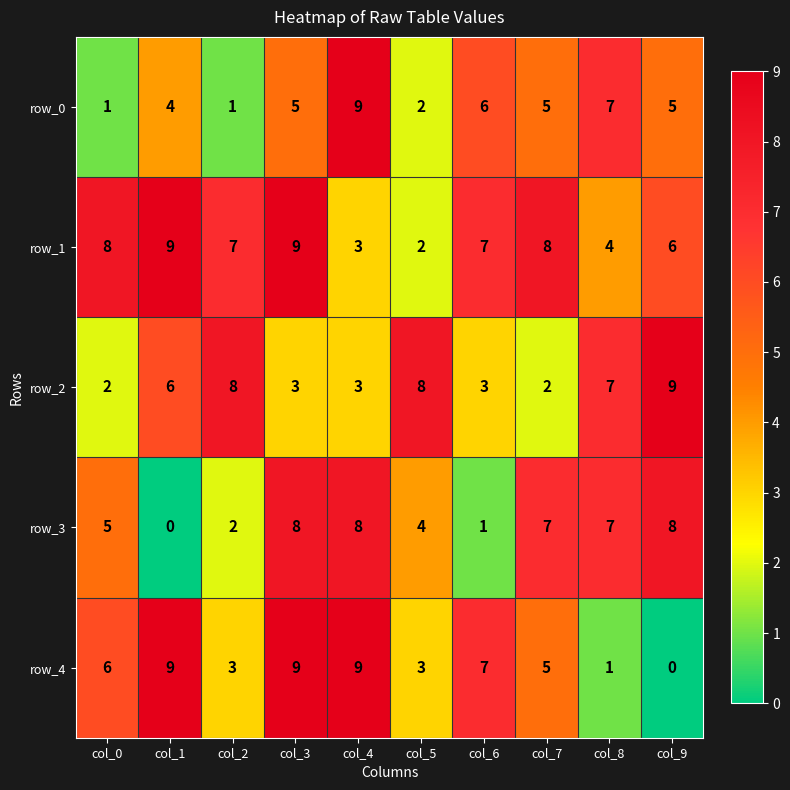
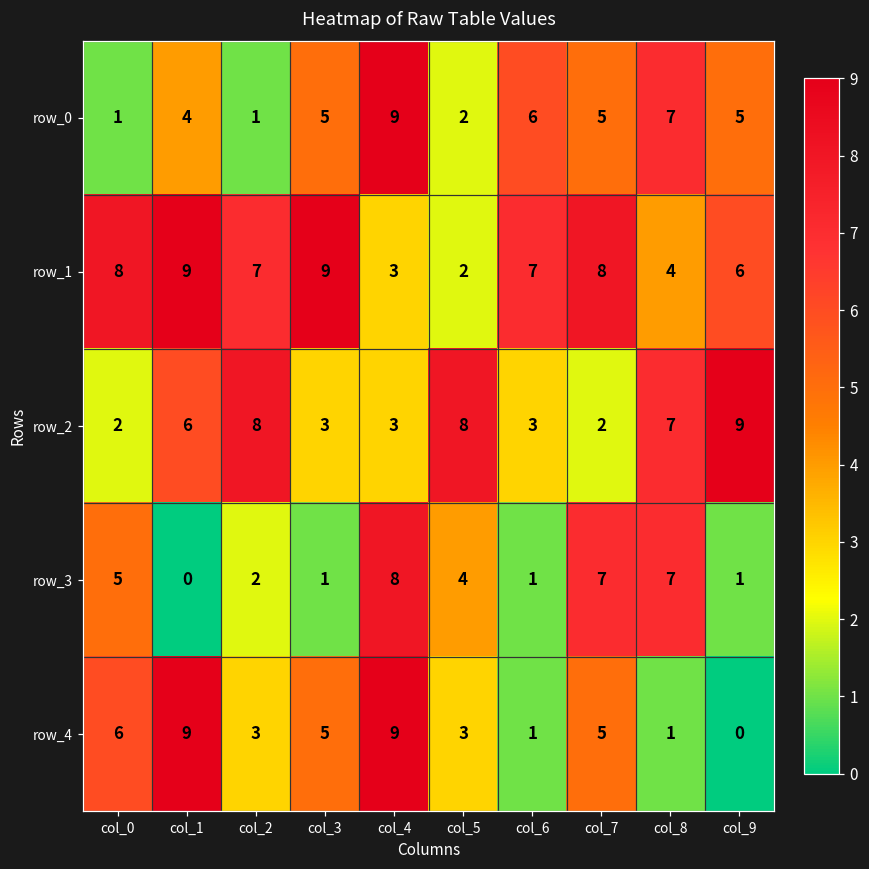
row_3, col_3: 8 -> 1
row_3, col_9: 8 -> 1
row_4, col_3: 9 -> 5
row_4, col_6: 7 -> 1
